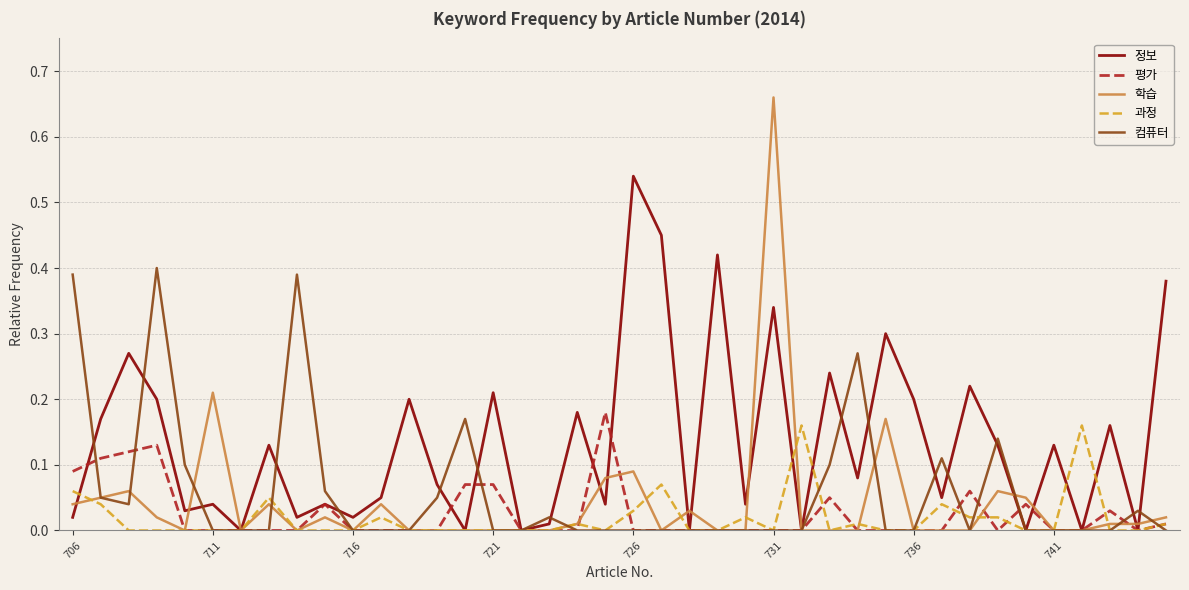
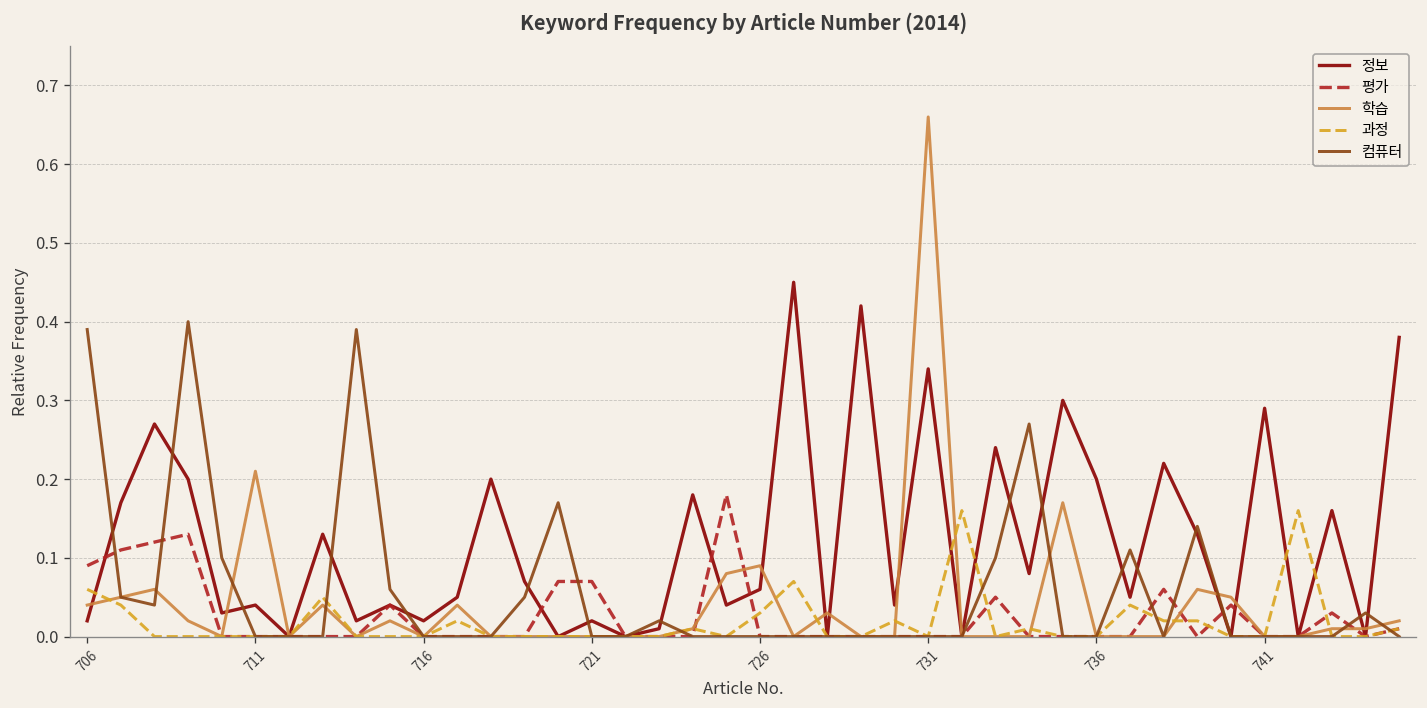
정보, 721: 0.21 -> 0.02
정보, 726: 0.54 -> 0.06
정보, 741: 0.13 -> 0.29
